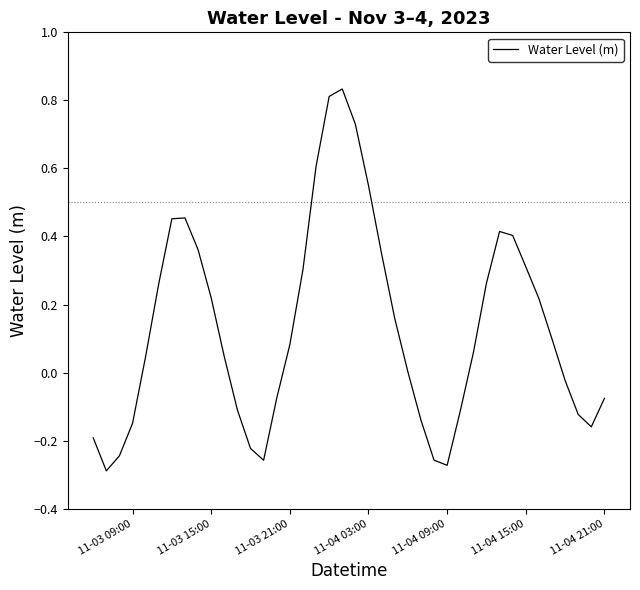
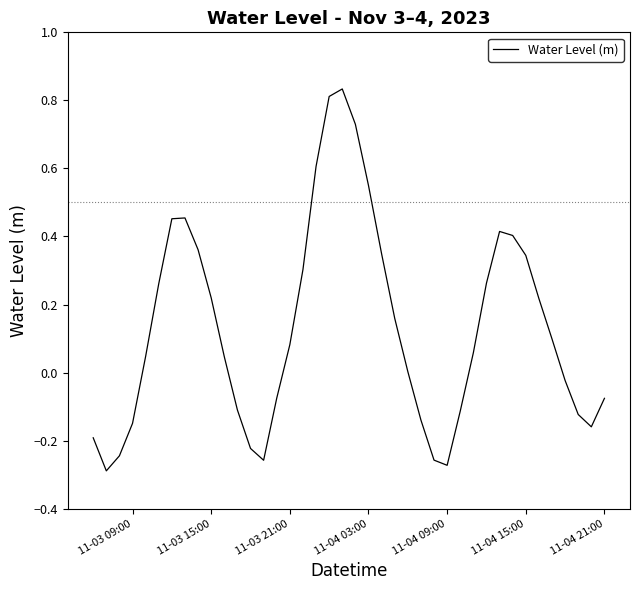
11-04 15:00: 0.31 -> 0.34
